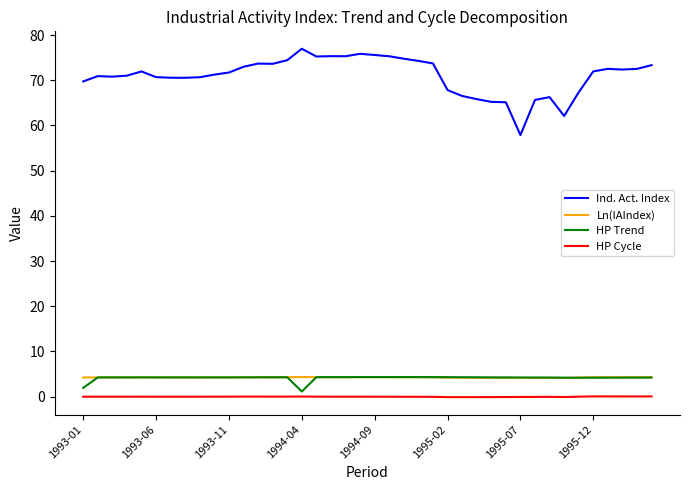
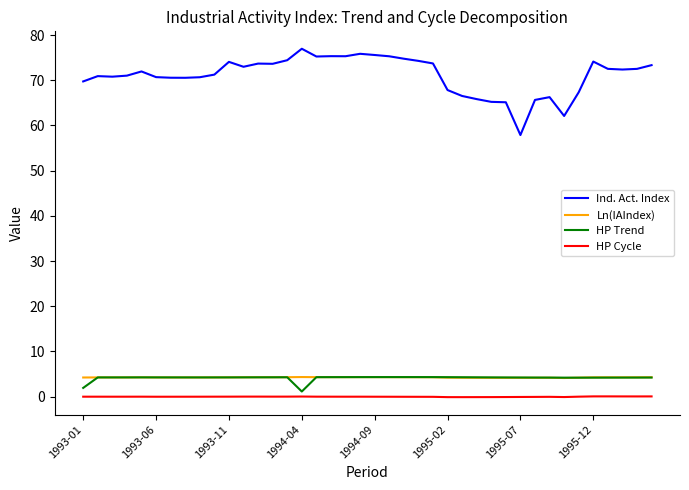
Ind. Act. Index, 1993-11: 72 -> 74
Ind. Act. Index, 1995-12: 72 -> 74
